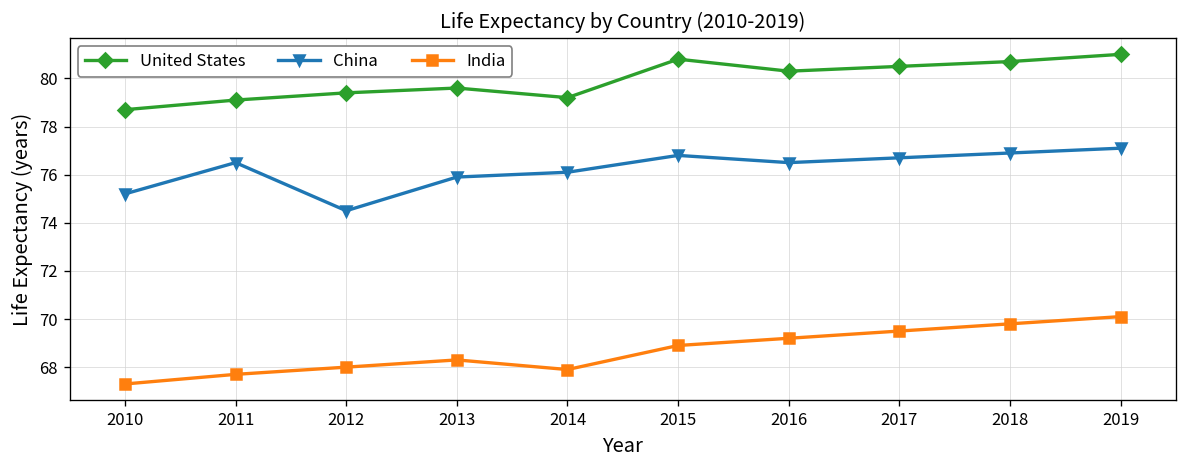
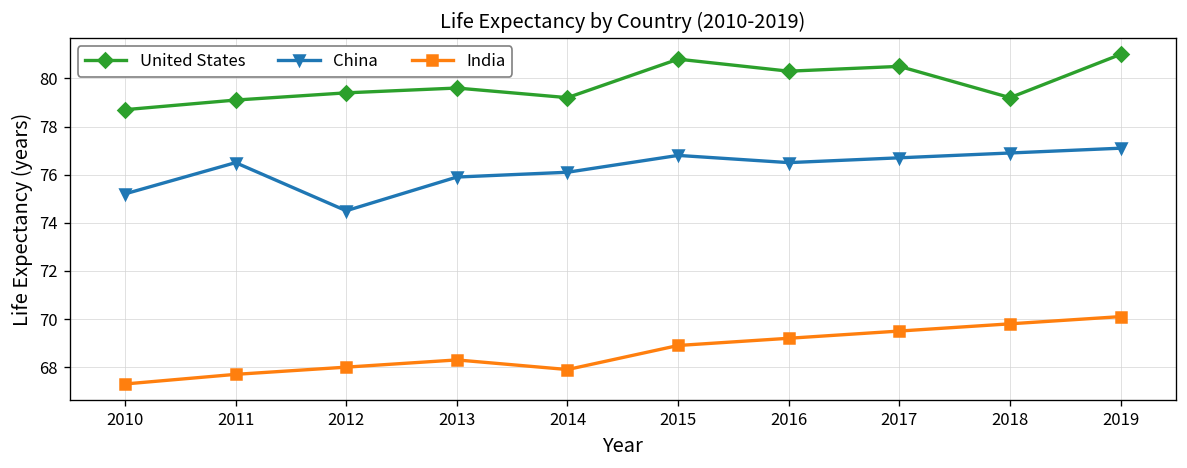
United States, 2018: 80.7 -> 79.2
